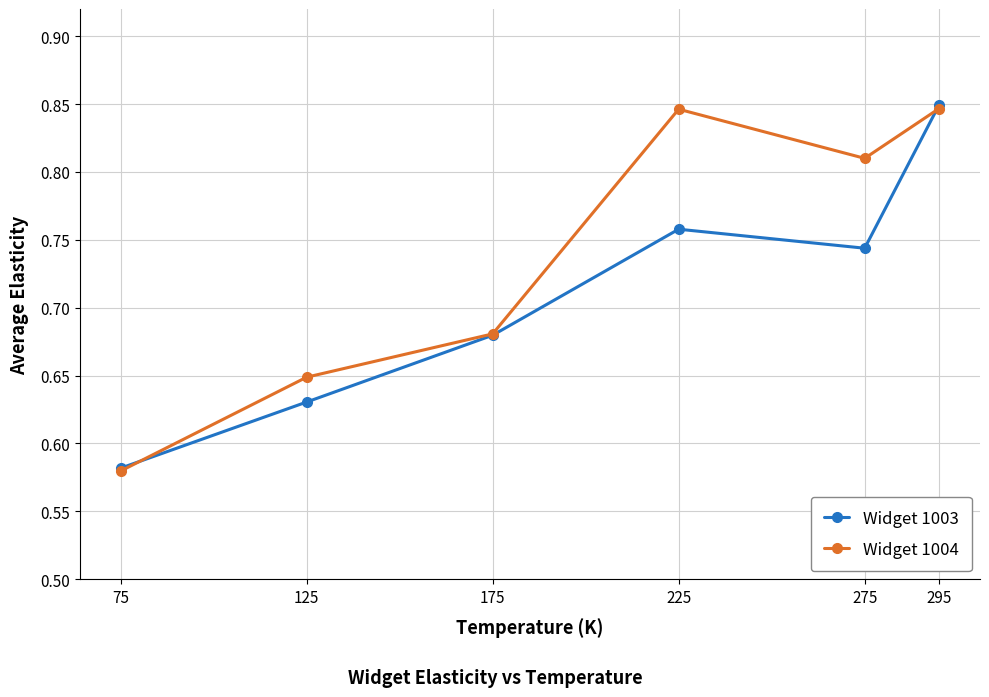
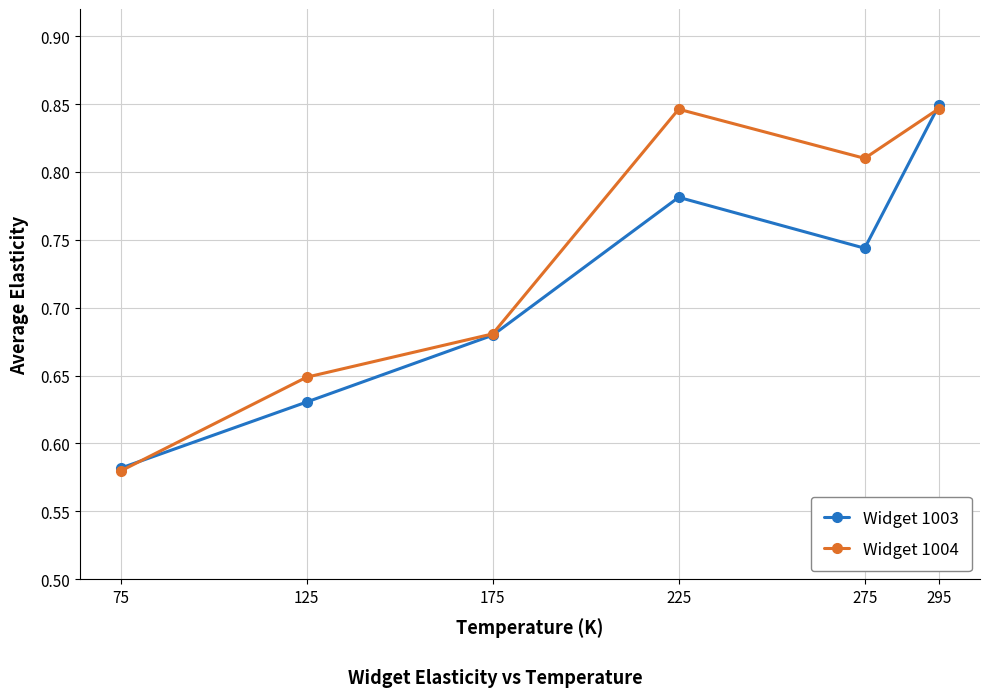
Widget 1003, 225: 0.758 -> 0.781
